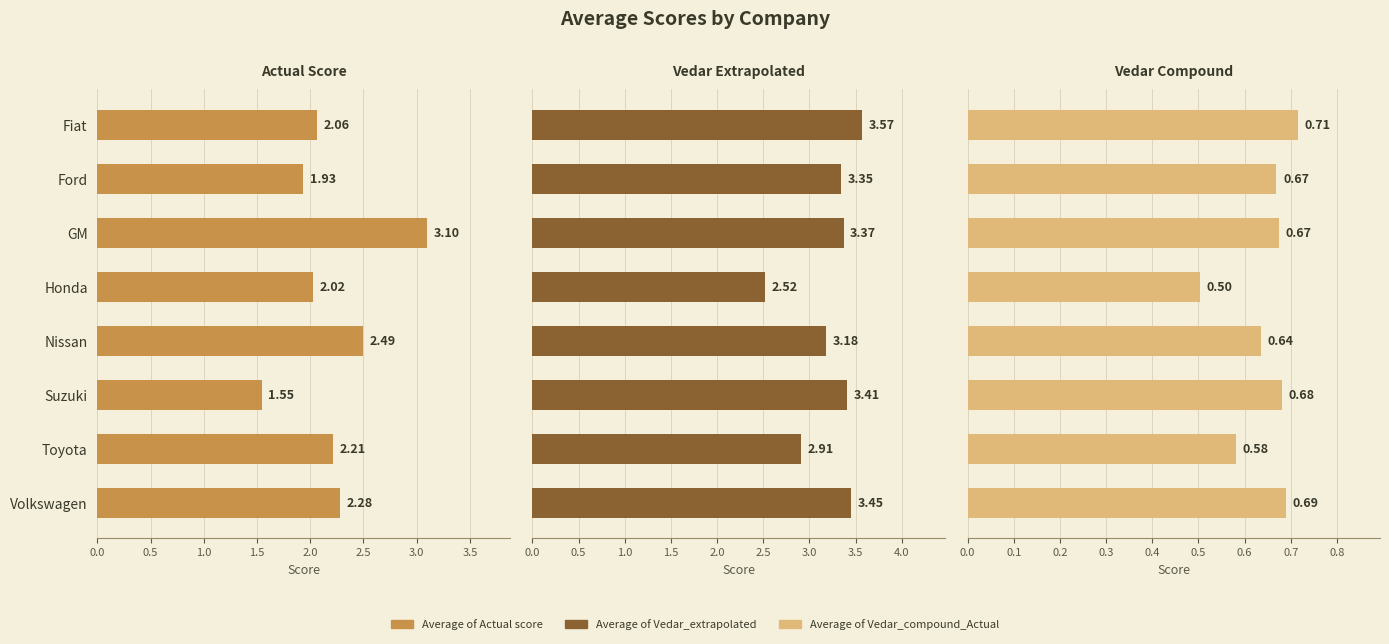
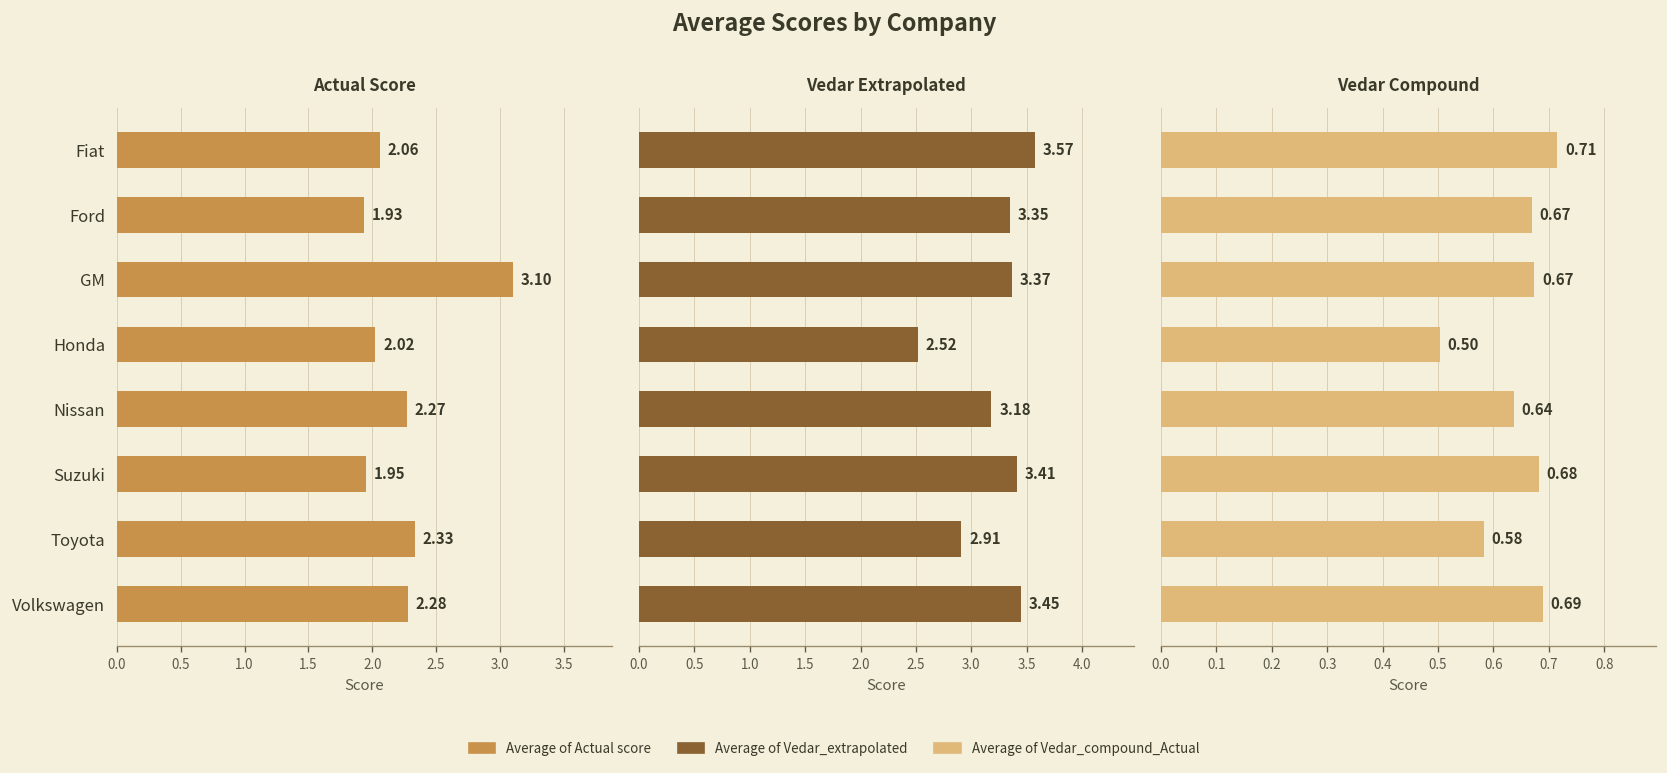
Actual Score, Nissan: 2.49 -> 2.27
Actual Score, Suzuki: 1.55 -> 1.95
Actual Score, Toyota: 2.21 -> 2.33
